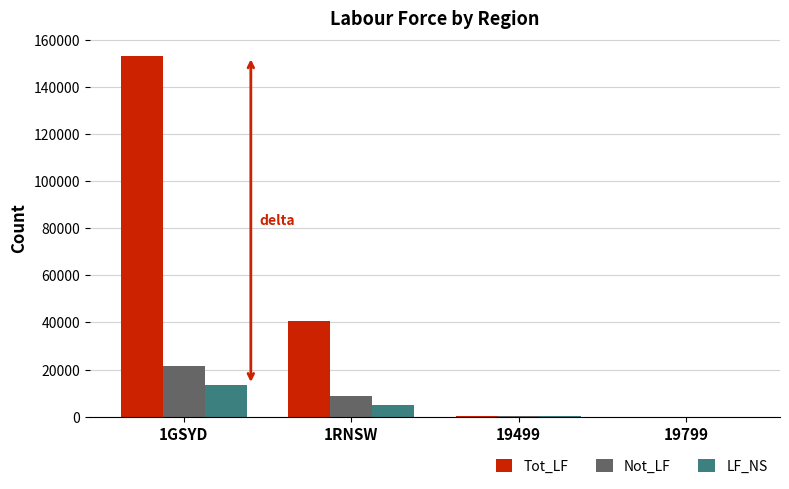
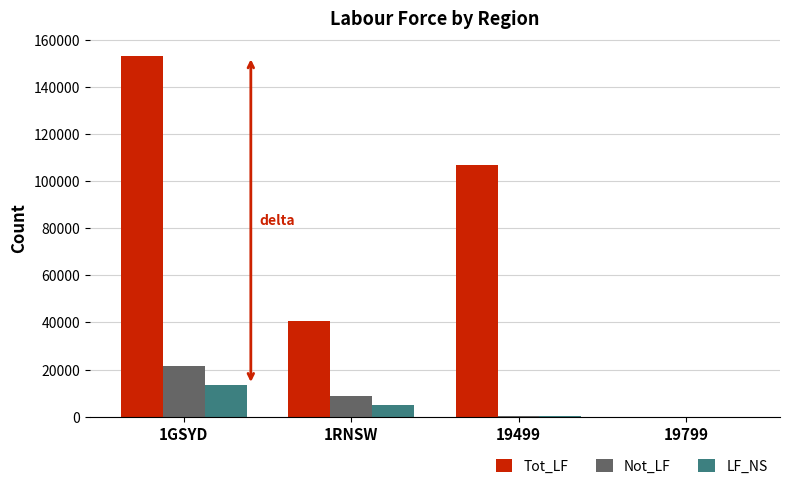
Tot_LF, 19499: 0 -> 107000
